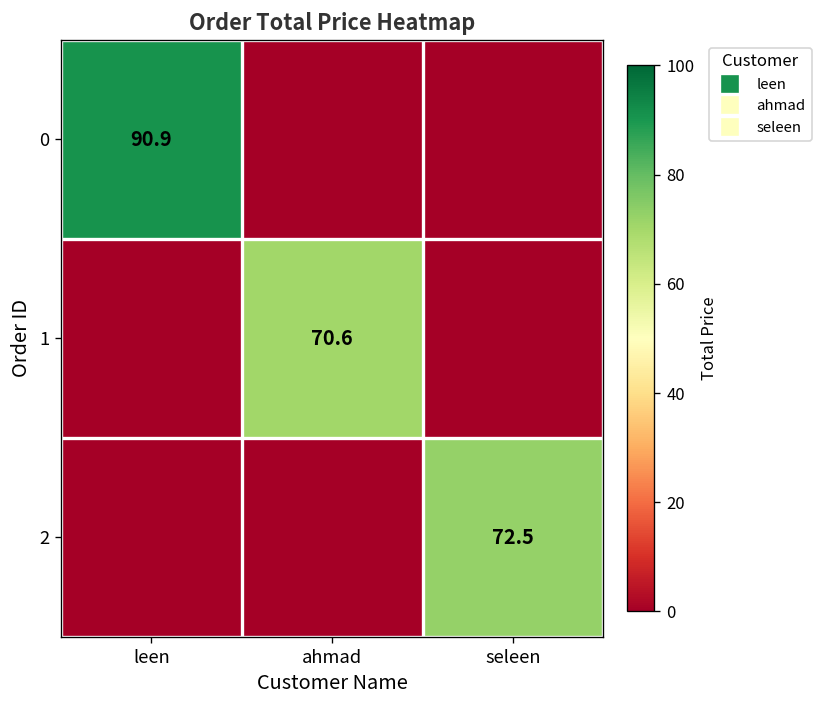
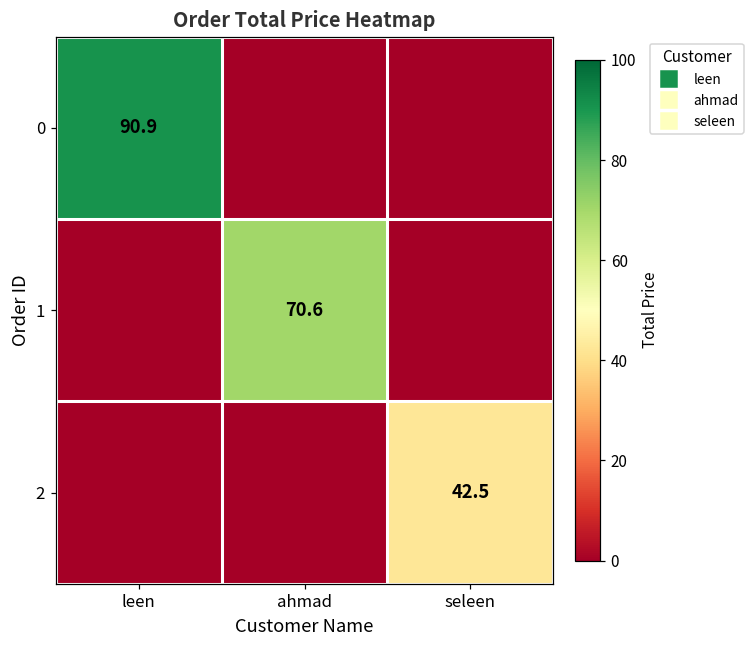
2, seleen: 72.5 -> 42.5
